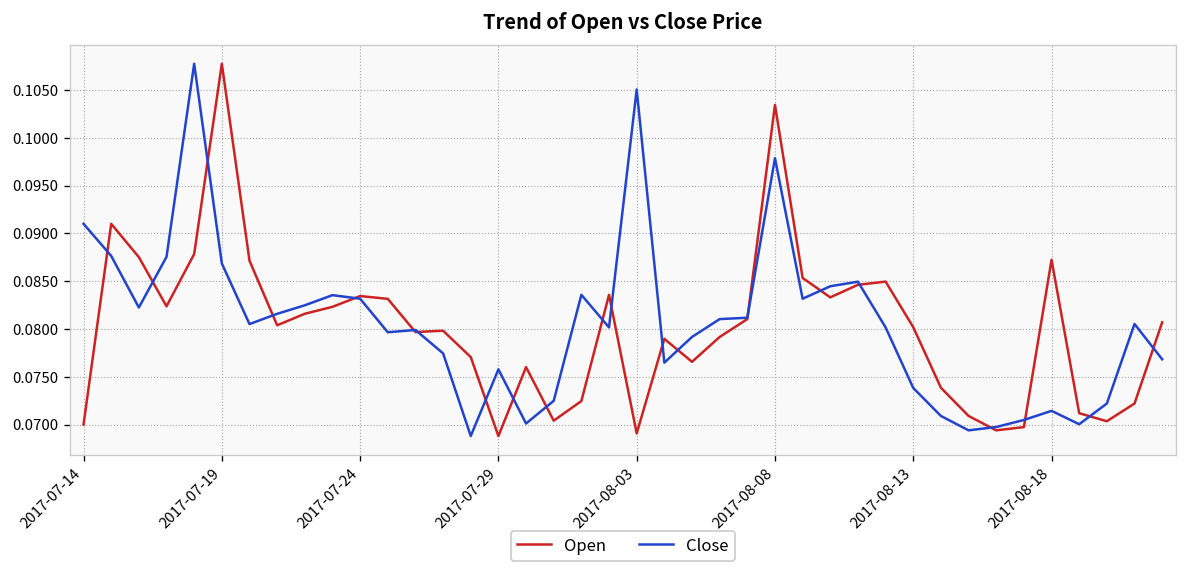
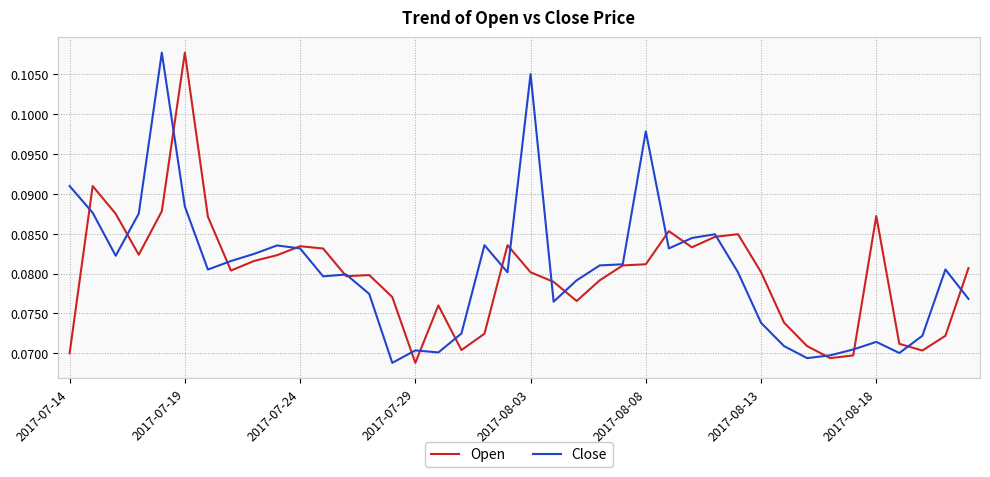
Close, 2017-07-19: 0.087 -> 0.088
Close, 2017-07-29: 0.076 -> 0.070
Open, 2017-08-03: 0.069 -> 0.080
Open, 2017-08-08: 0.103 -> 0.081
